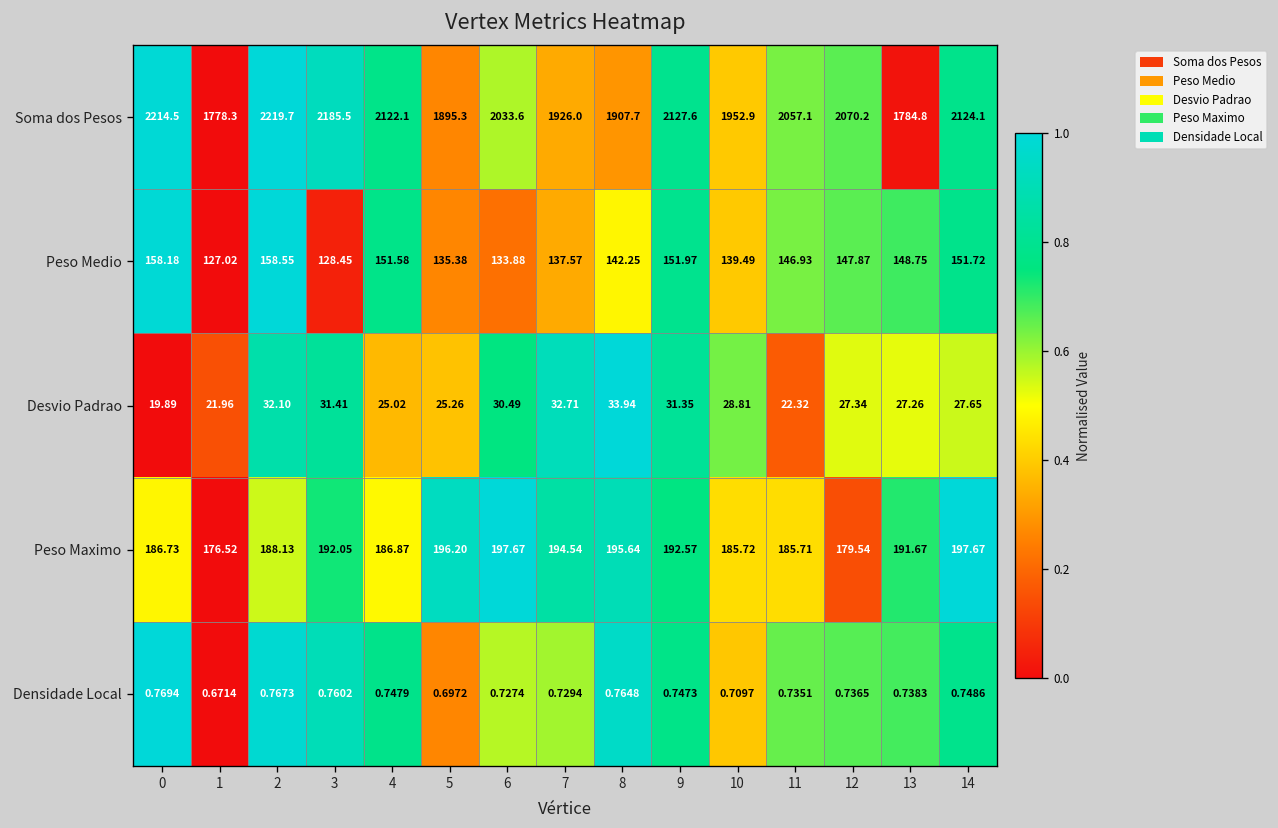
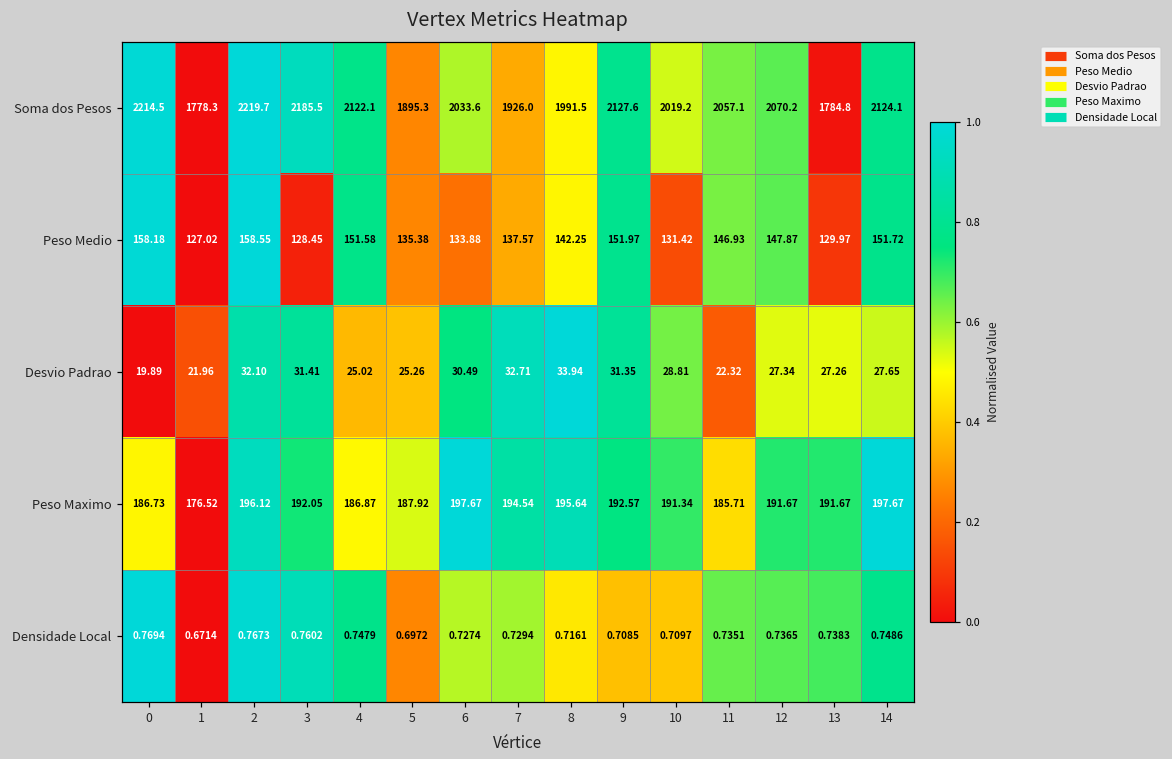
Soma dos Pesos, 8: 1907.7 -> 1991.5
Soma dos Pesos, 10: 1952.9 -> 2019.2
Peso Medio, 10: 139.49 -> 131.42
Peso Medio, 13: 148.75 -> 129.97
Peso Maximo, 2: 188.13 -> 196.12
Peso Maximo, 5: 196.20 -> 187.92
Peso Maximo, 10: 185.72 -> 191.34
Peso Maximo, 12: 179.54 -> 191.67
Densidade Local, 8: 0.7648 -> 0.7161
Densidade Local, 9: 0.7473 -> 0.7085
